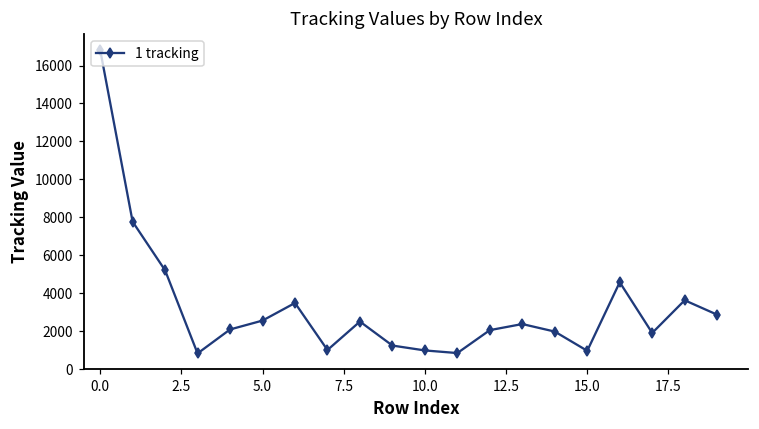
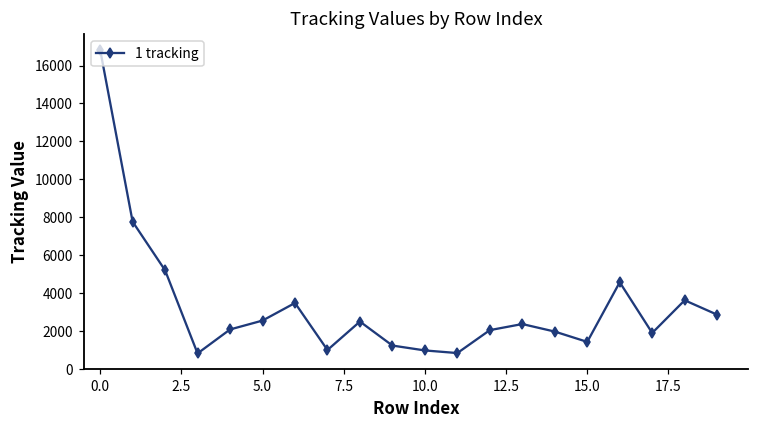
15.0: 1000 -> 1400
